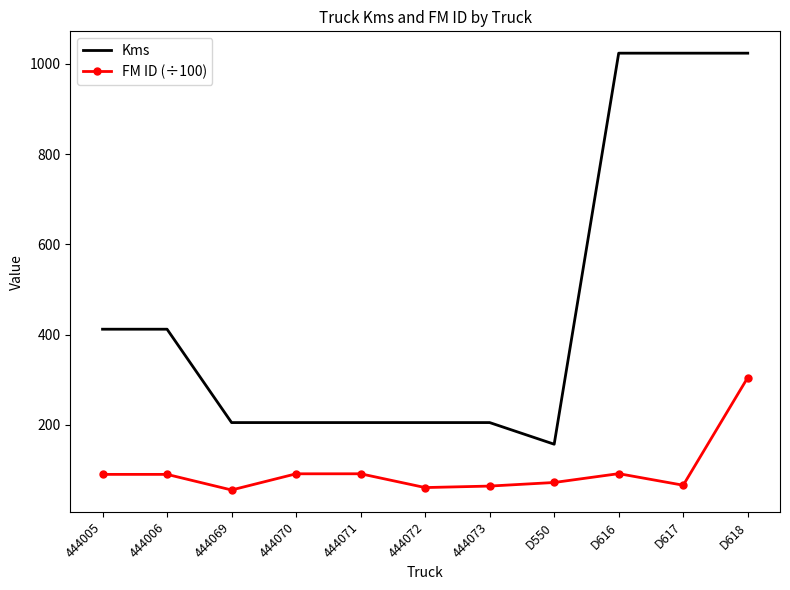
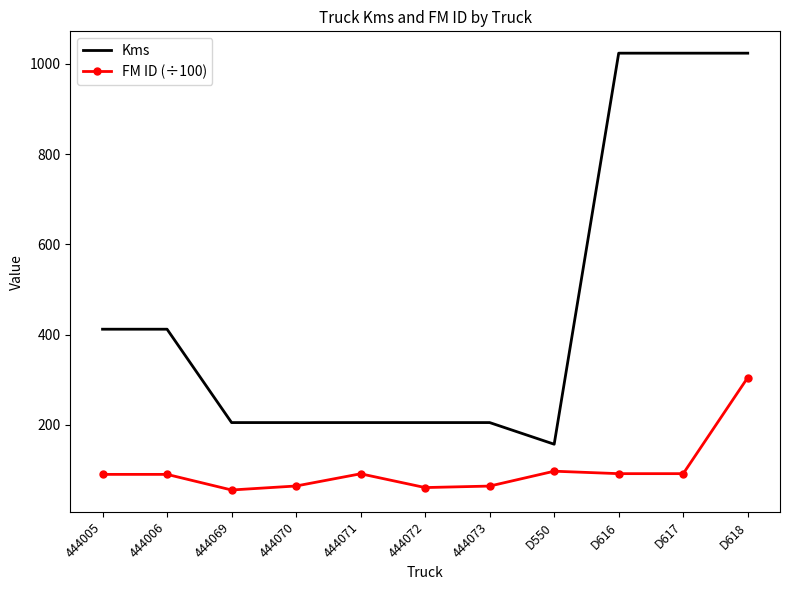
FM ID (÷100), 444070: 90 -> 60
FM ID (÷100), D550: 70 -> 100
FM ID (÷100), D617: 70 -> 90
